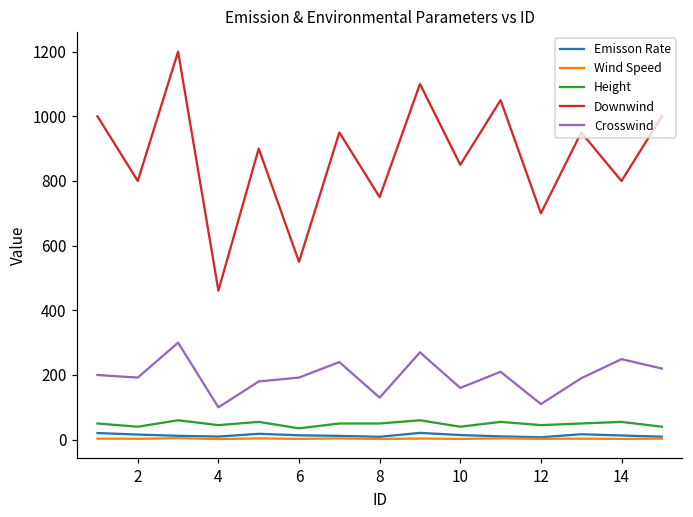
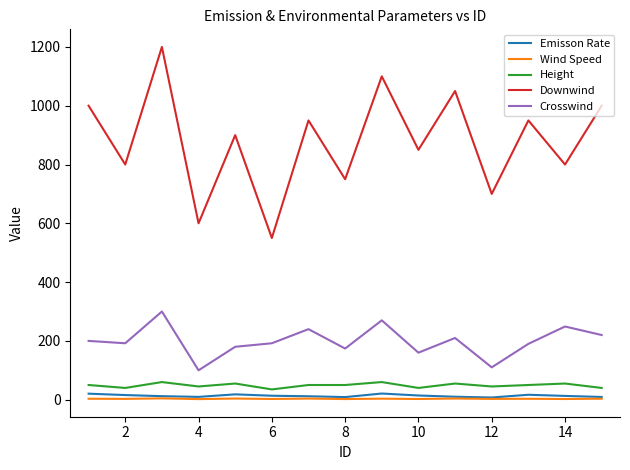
Downwind, 4: 460 -> 600
Crosswind, 8: 130 -> 170
